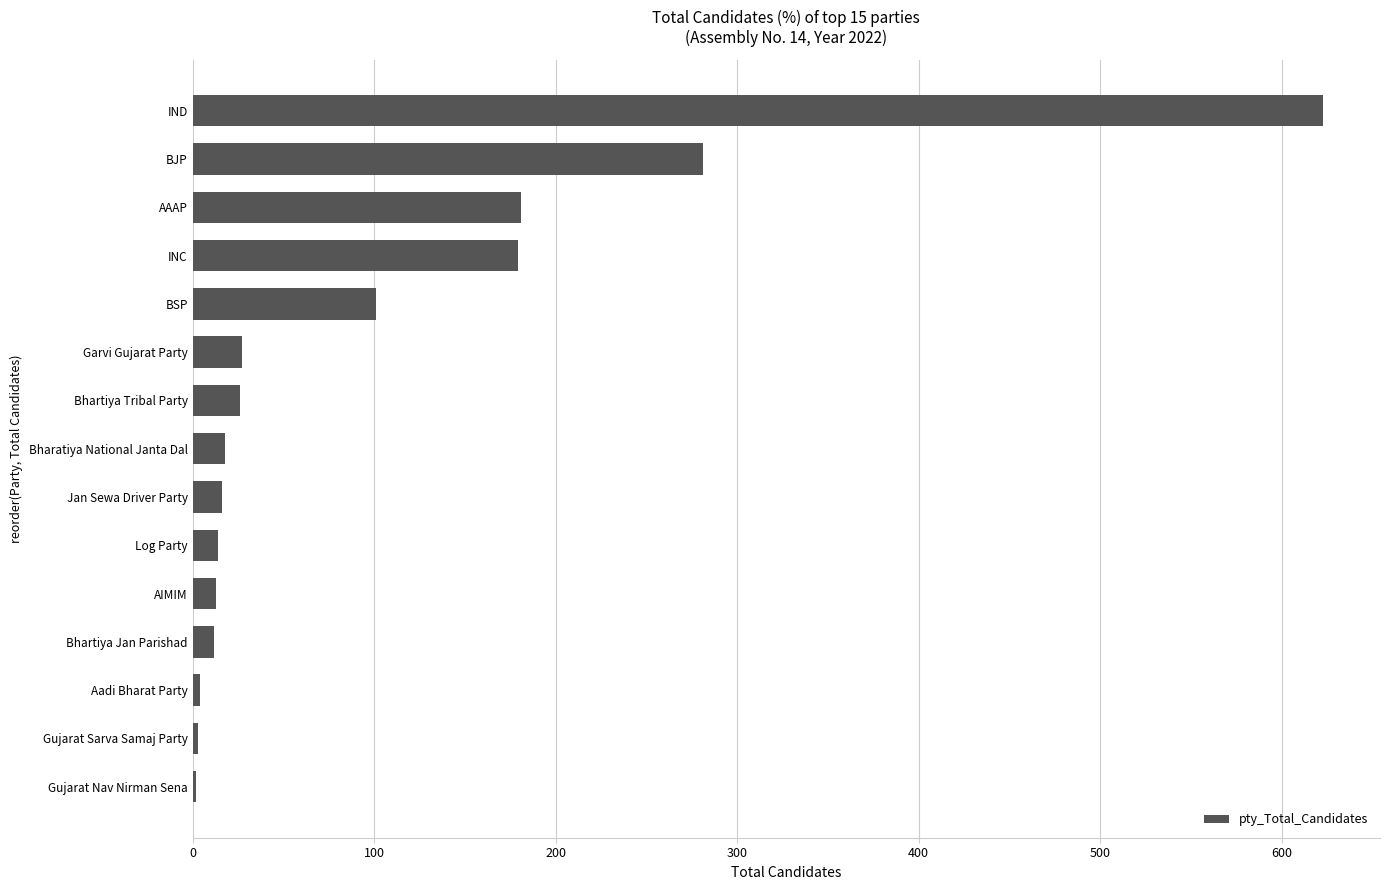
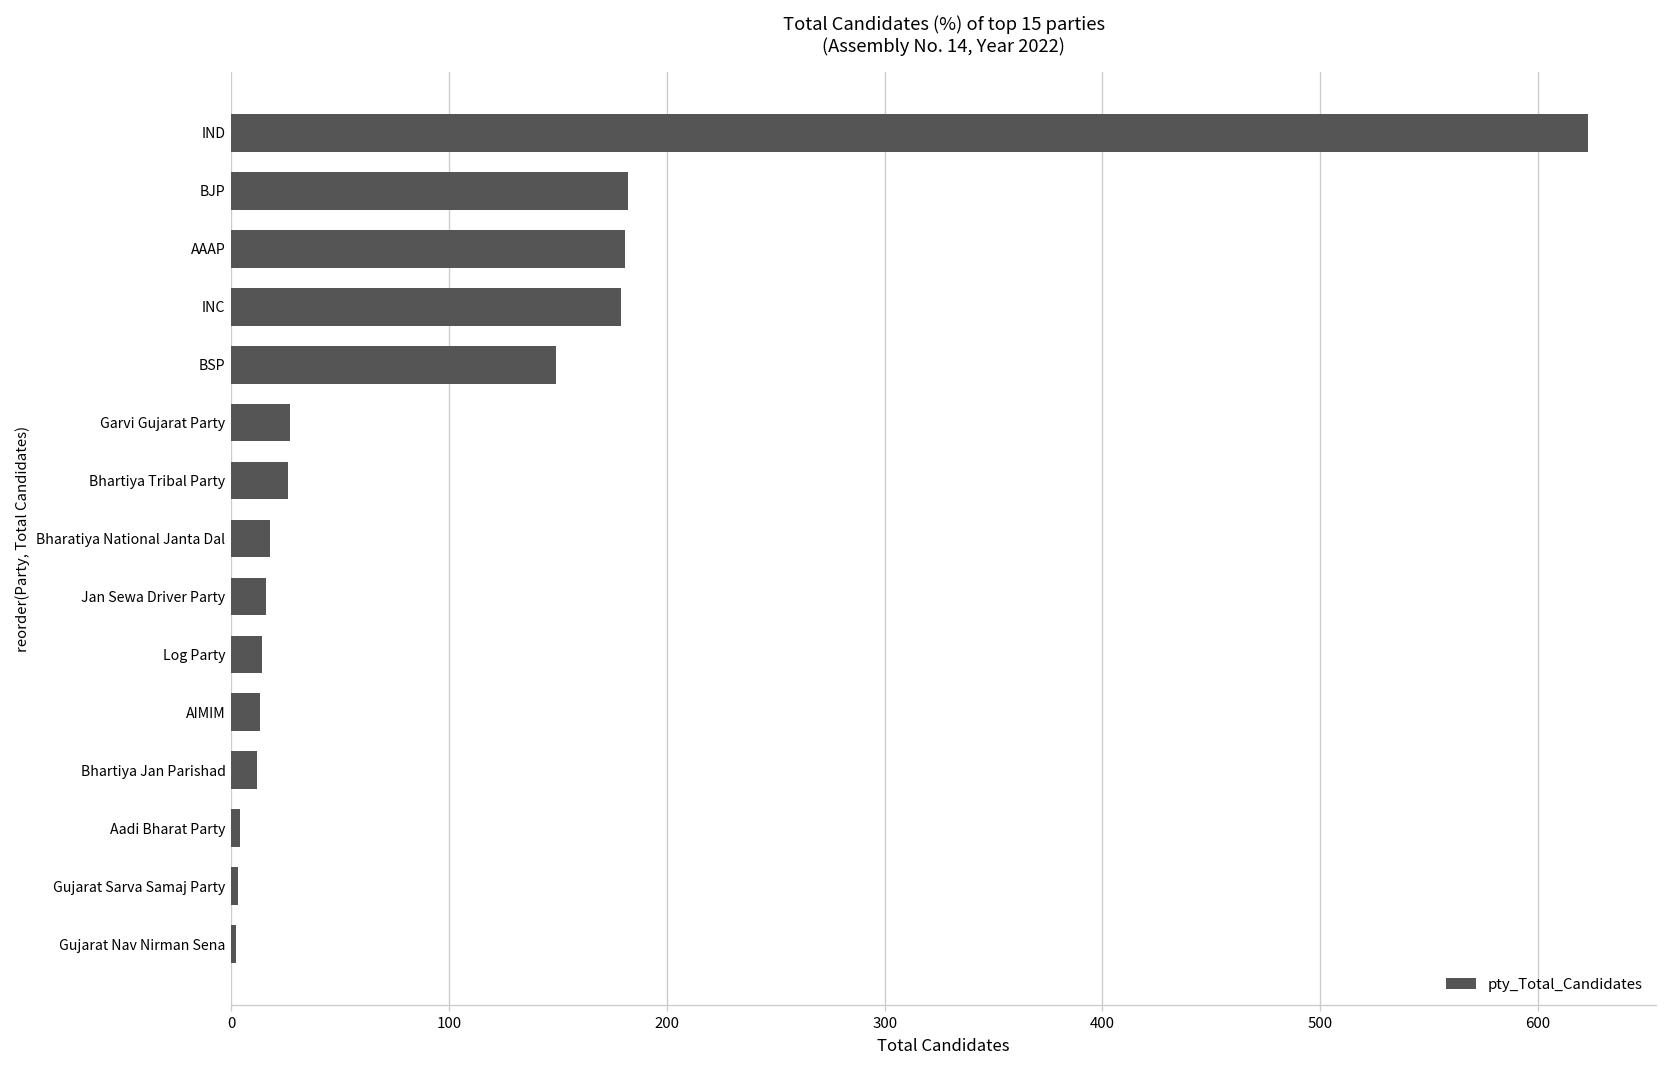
BJP: 281 -> 182
BSP: 101 -> 149
